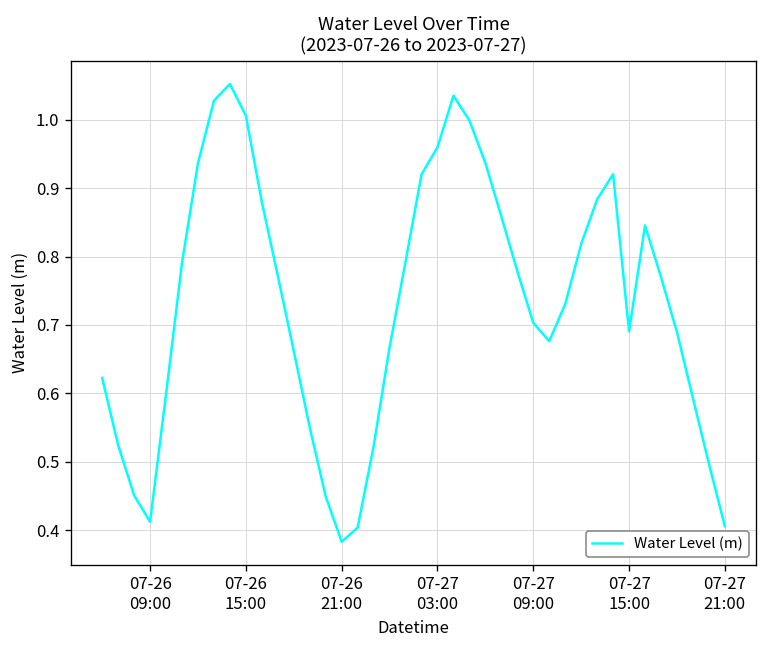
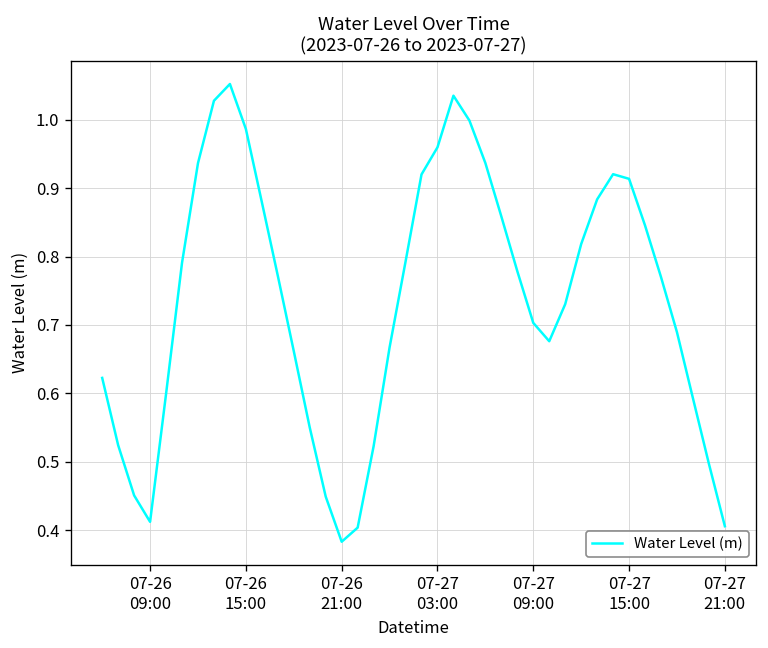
07-26 15:00: 1.01 -> 0.99
07-27 15:00: 0.69 -> 0.91
